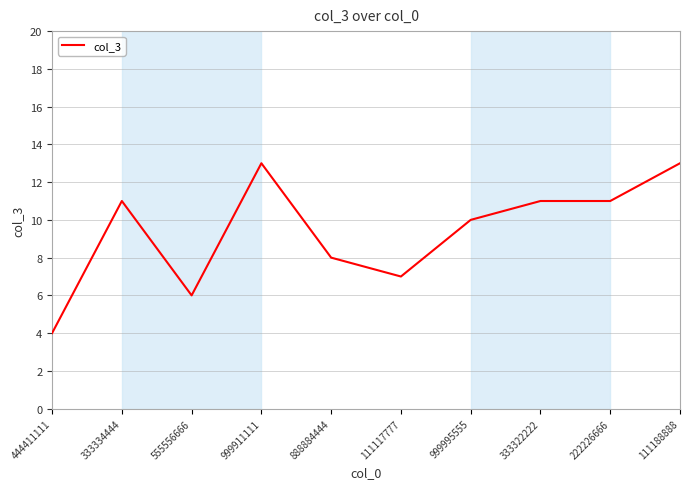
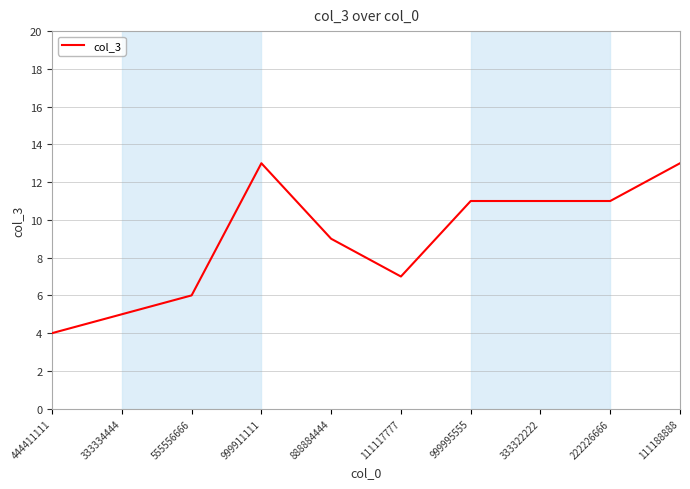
333334444: 11 -> 5
888884444: 8 -> 9
999995555: 10 -> 11
